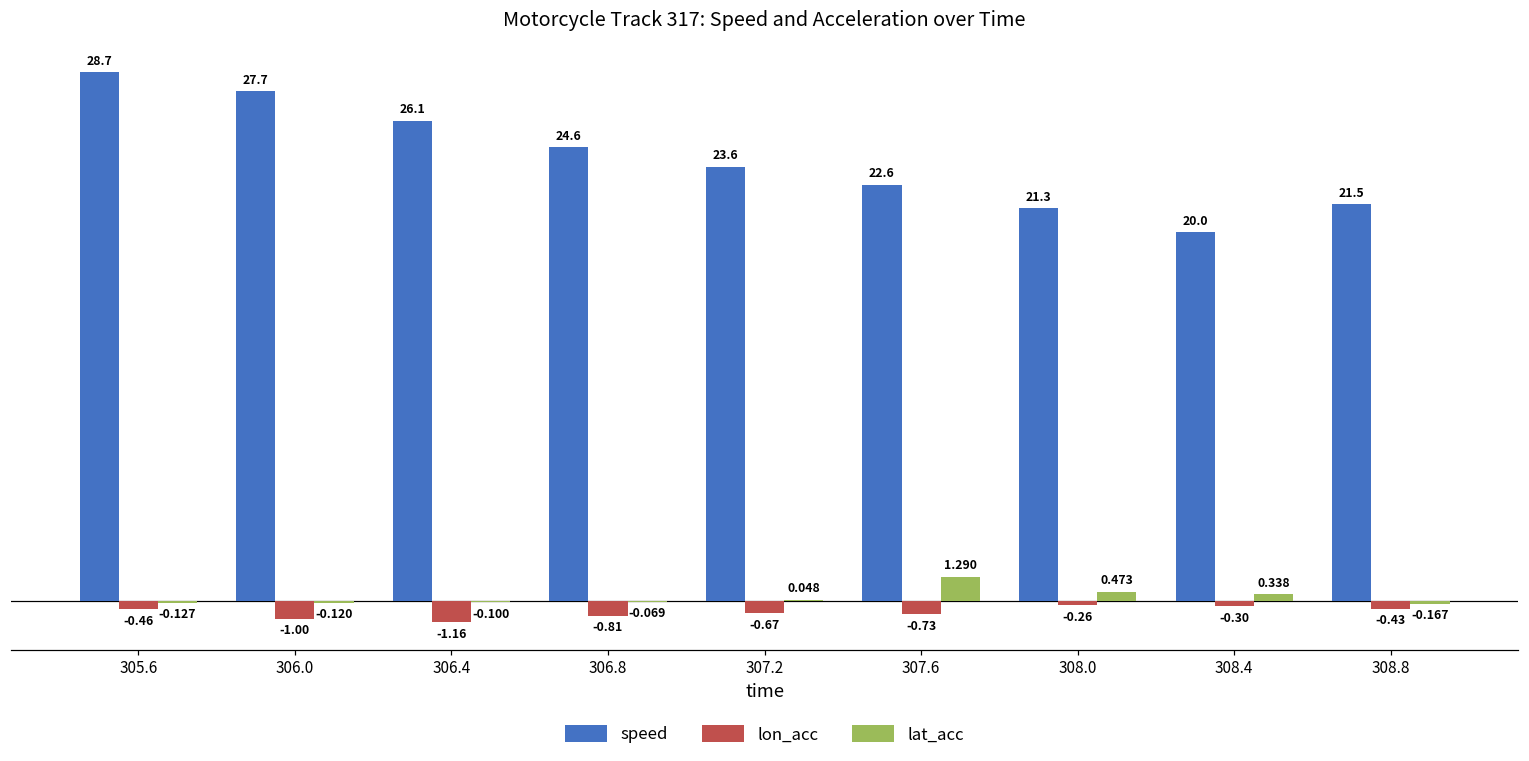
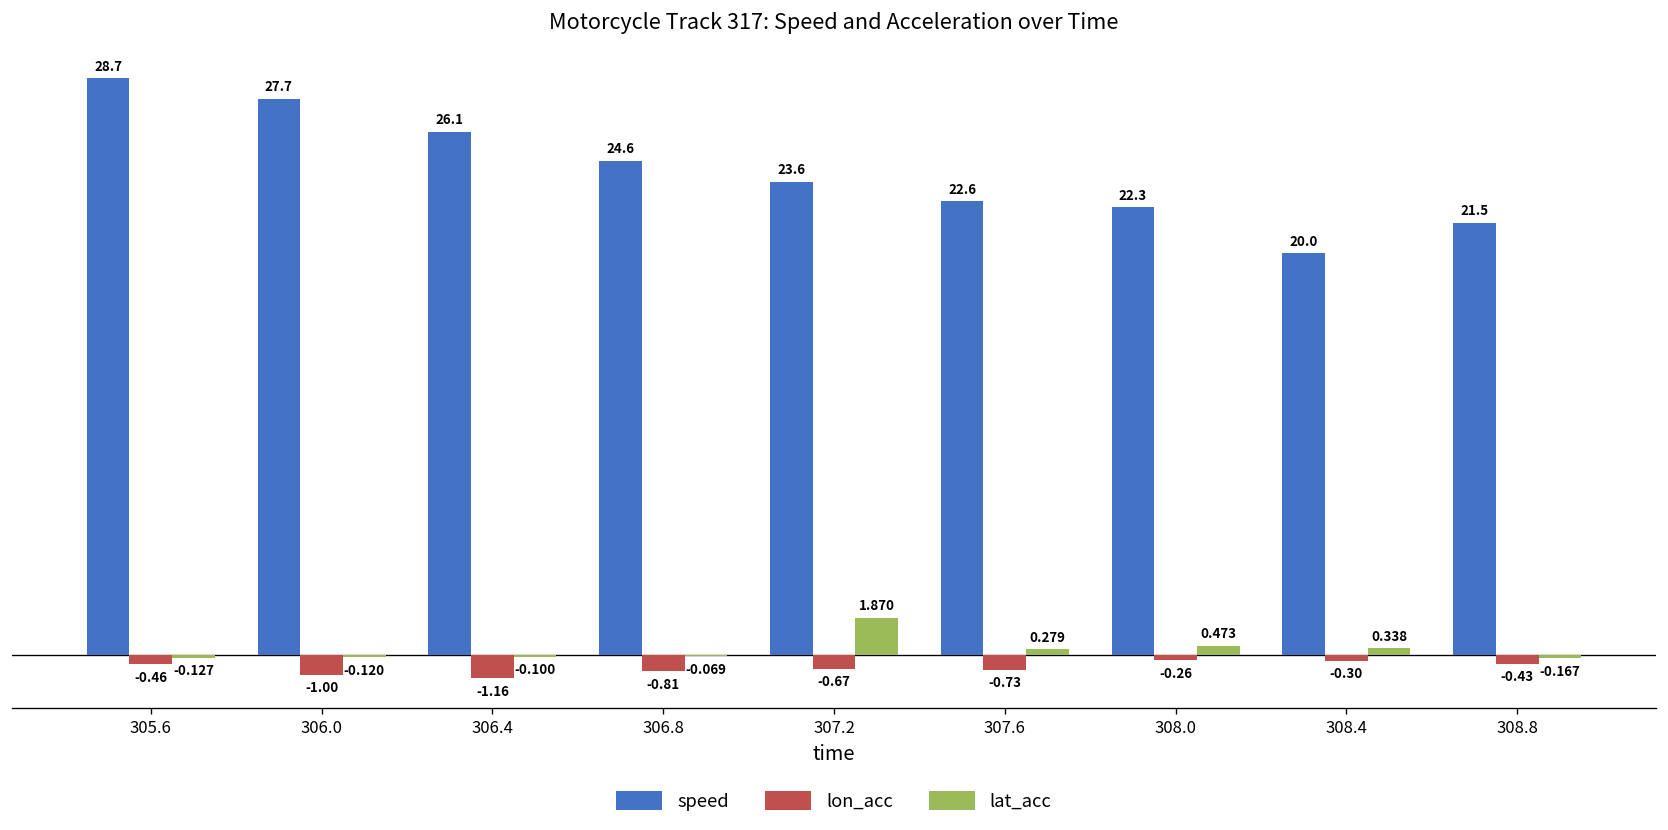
lat_acc, 307.2: 0.048 -> 1.870
lat_acc, 307.6: 1.290 -> 0.279
speed, 308.0: 21.3 -> 22.3
